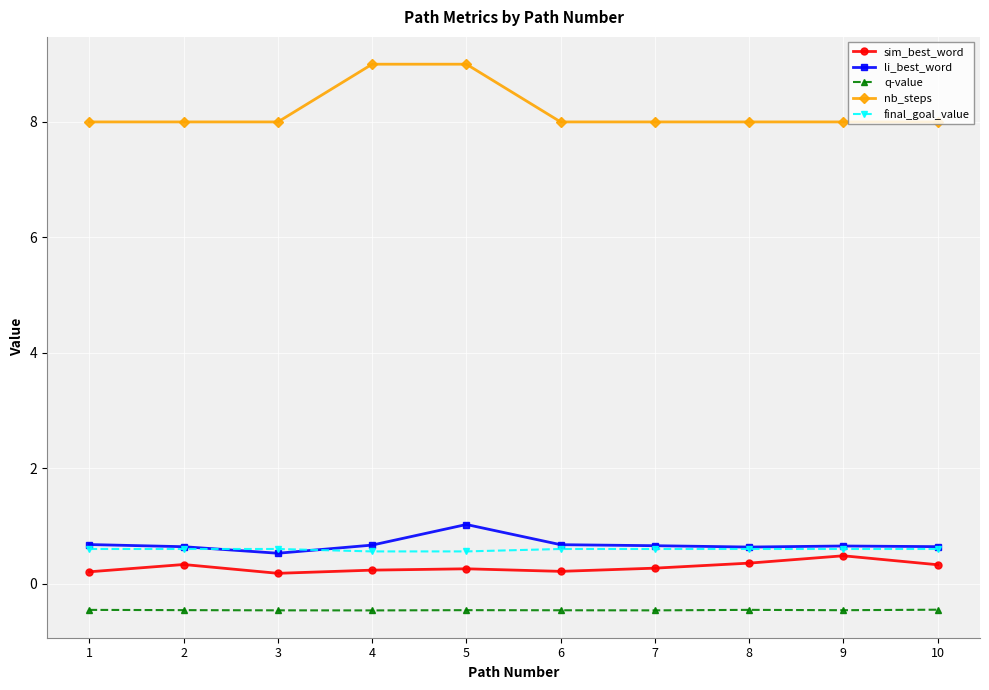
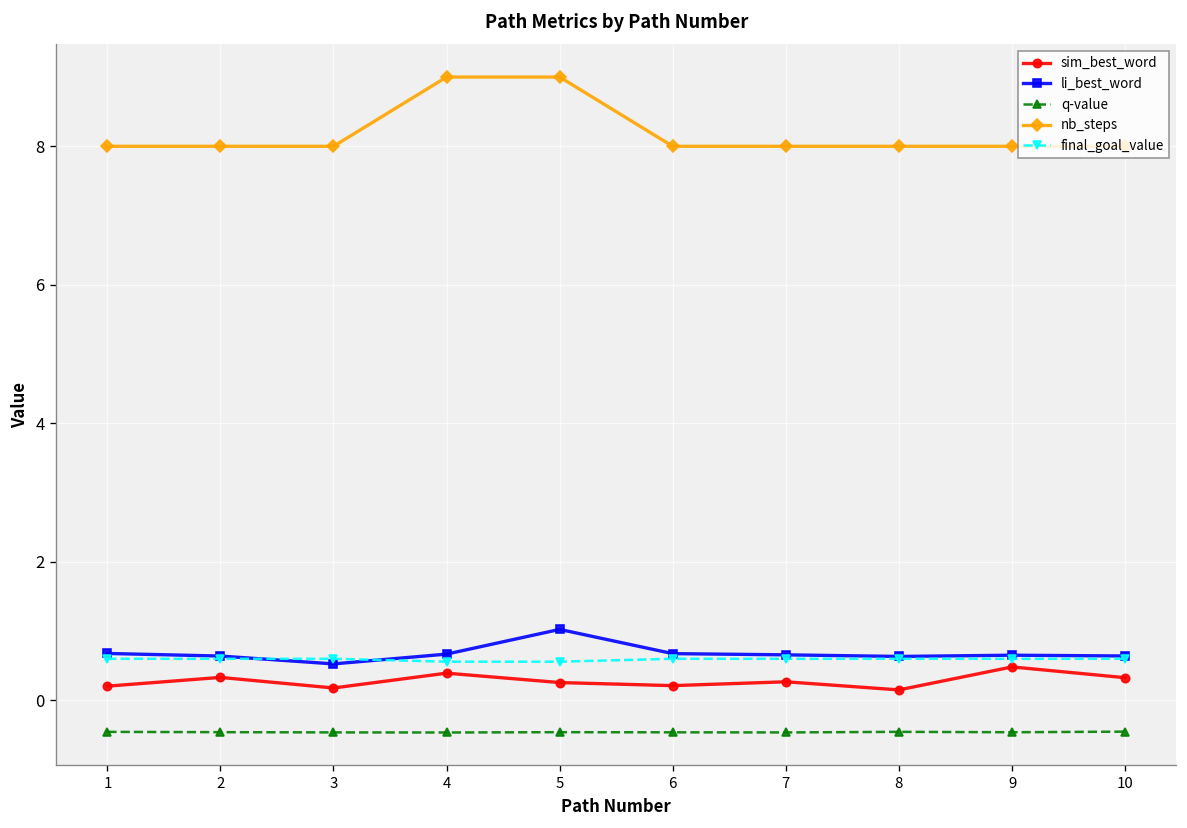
sim_best_word, 4: 0.2 -> 0.4
sim_best_word, 8: 0.4 -> 0.2
